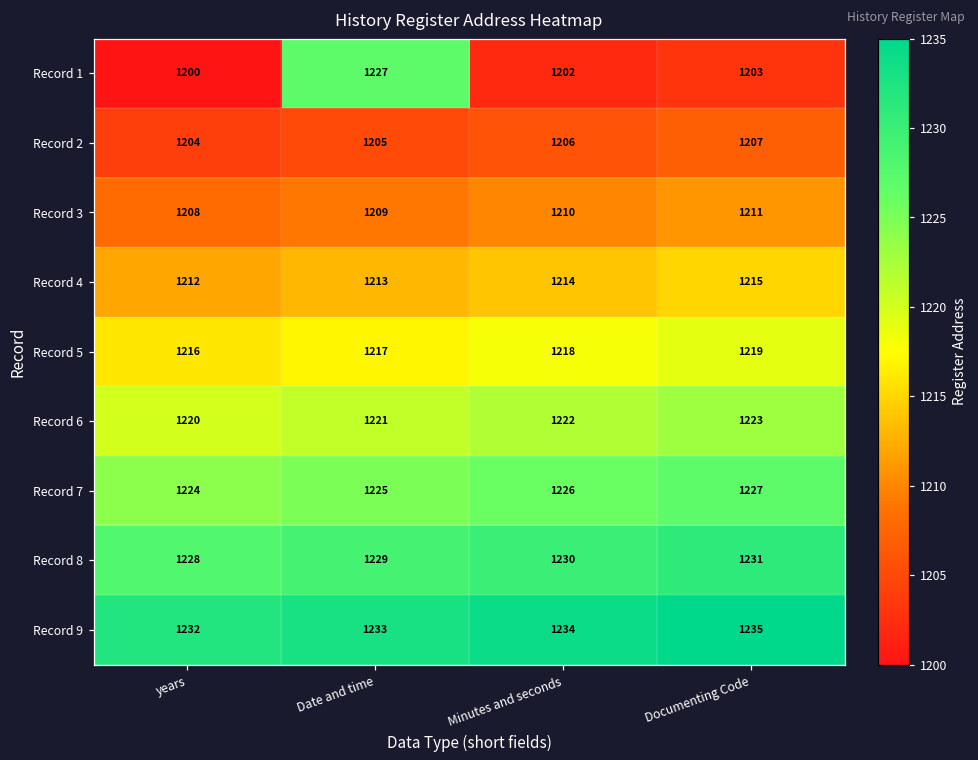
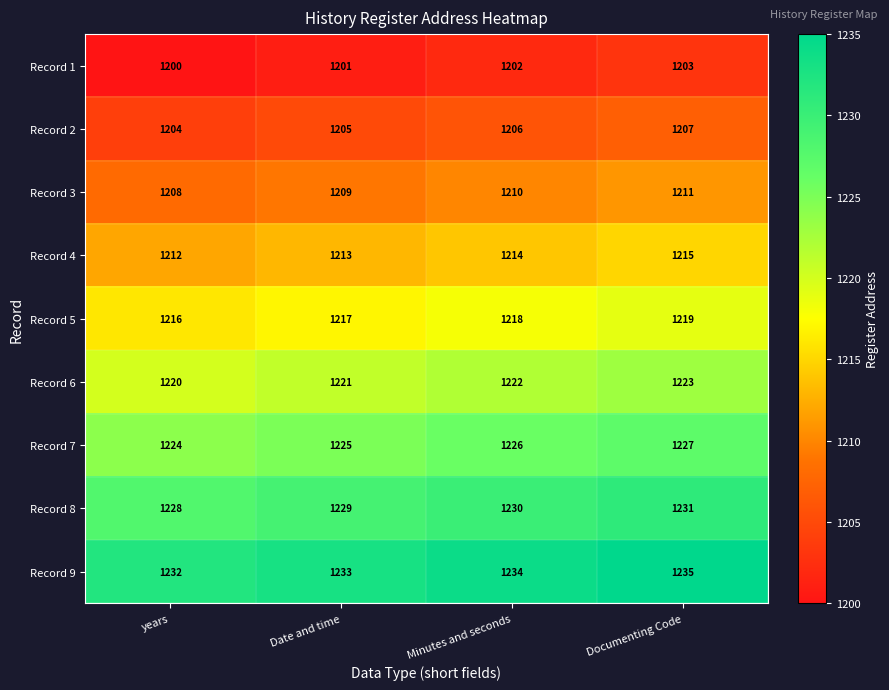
Record 1, Date and time: 1227 -> 1201
